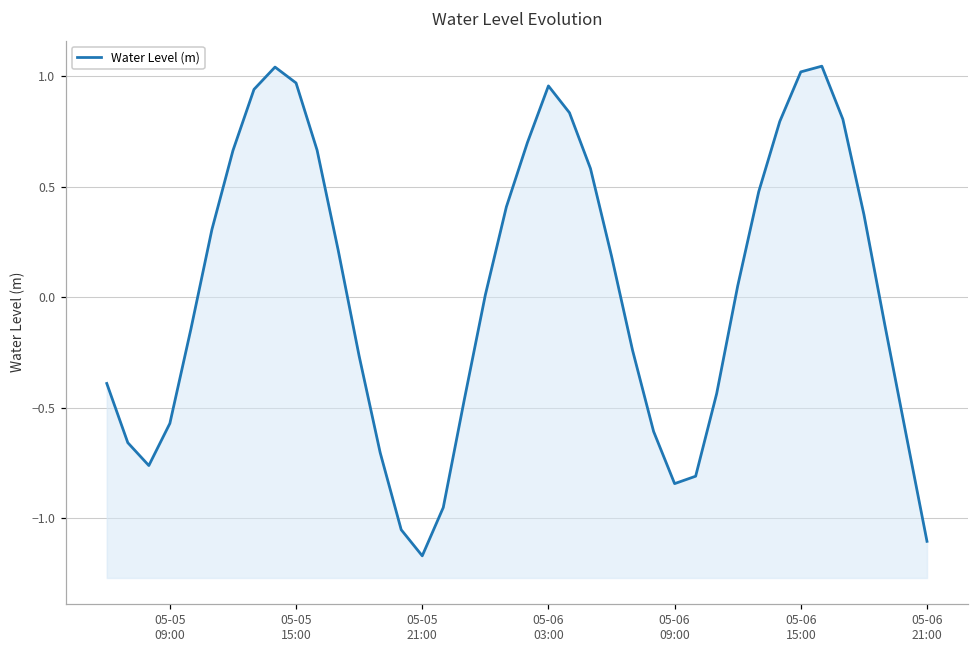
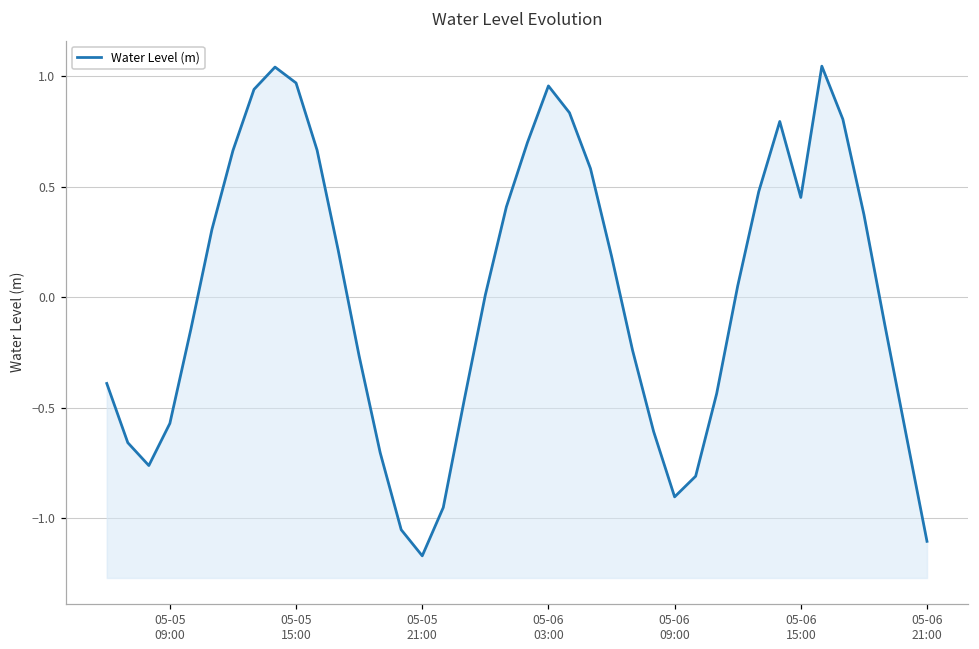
05-06 09:00: -0.84 -> -0.90
05-06 15:00: 1.02 -> 0.45
